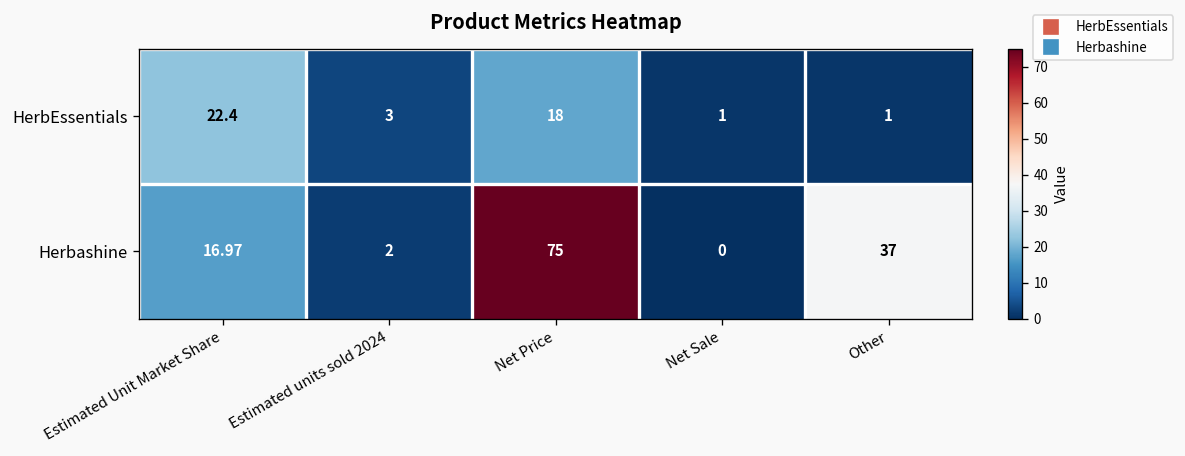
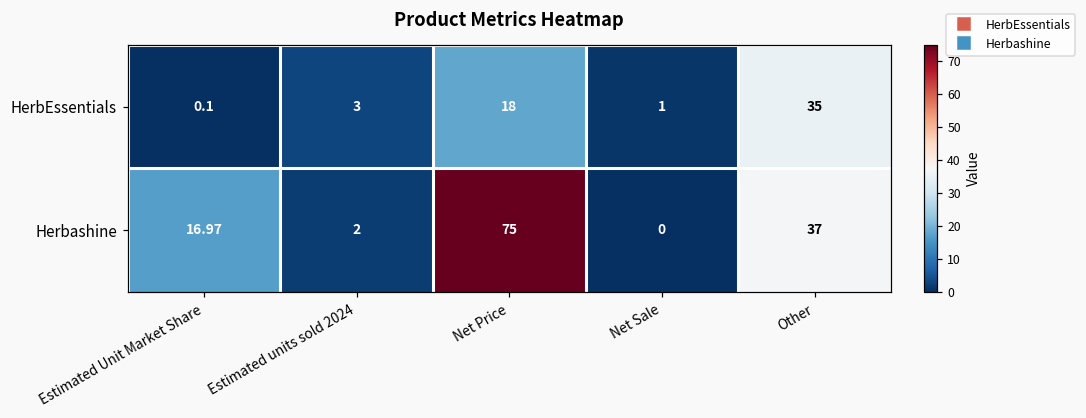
HerbEssentials, Estimated Unit Market Share: 22.4 -> 0.1
HerbEssentials, Other: 1 -> 35
